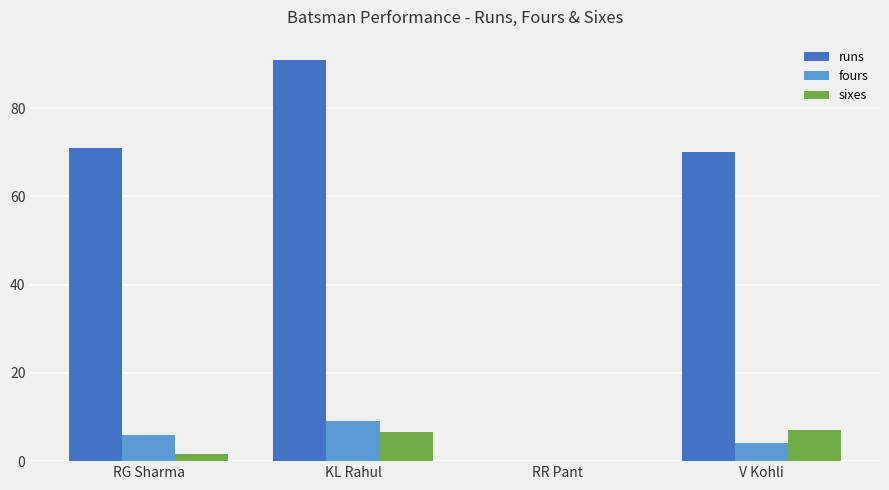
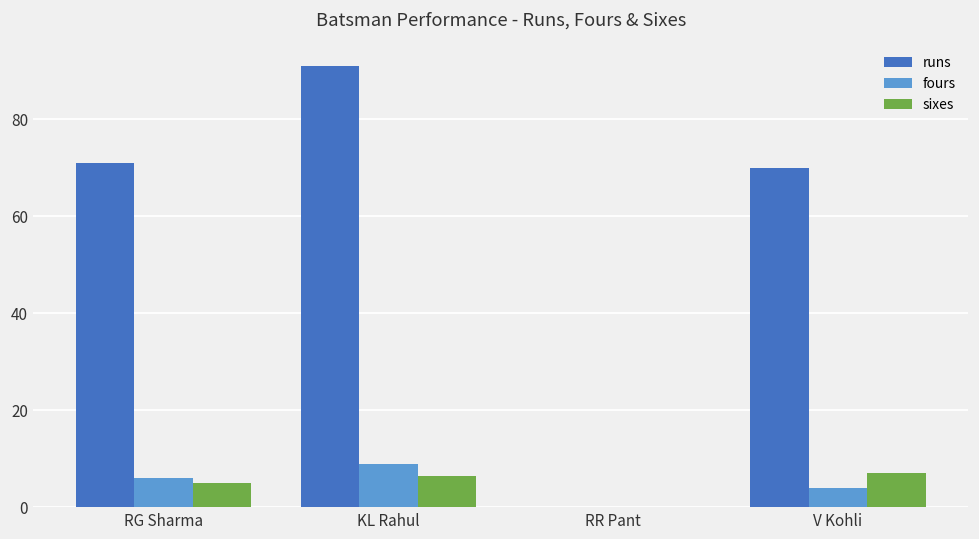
sixes, RG Sharma: 2 -> 5
